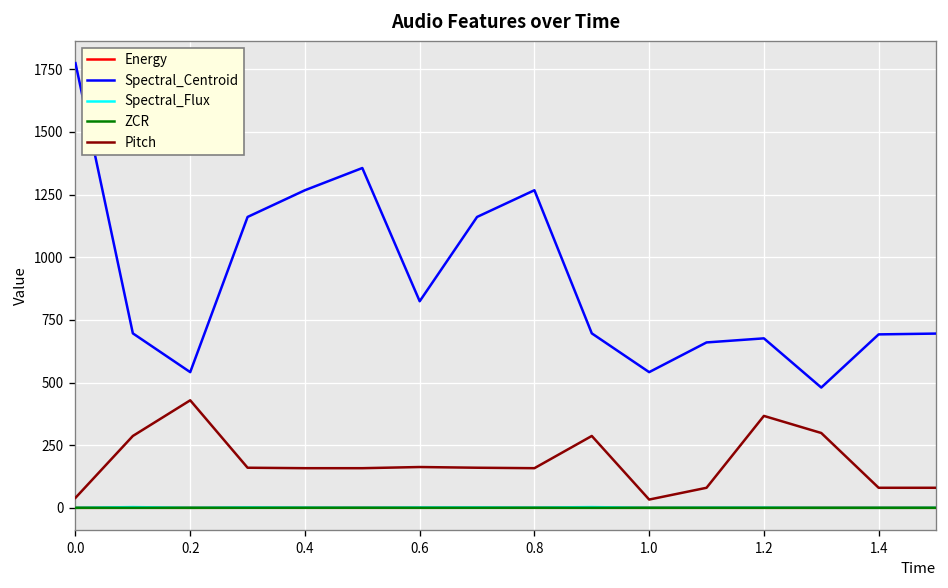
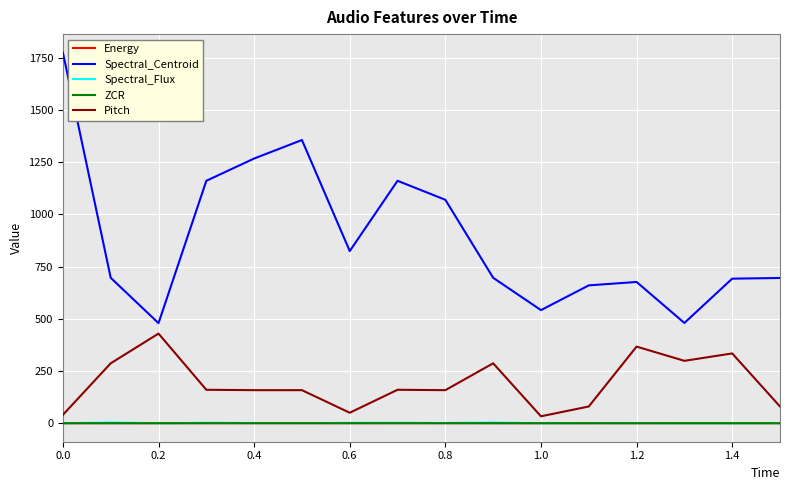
Spectral_Centroid, 0.2: 540 -> 480
Pitch, 0.6: 160 -> 50
Spectral_Centroid, 0.8: 1270 -> 1070
Pitch, 1.4: 80 -> 330
